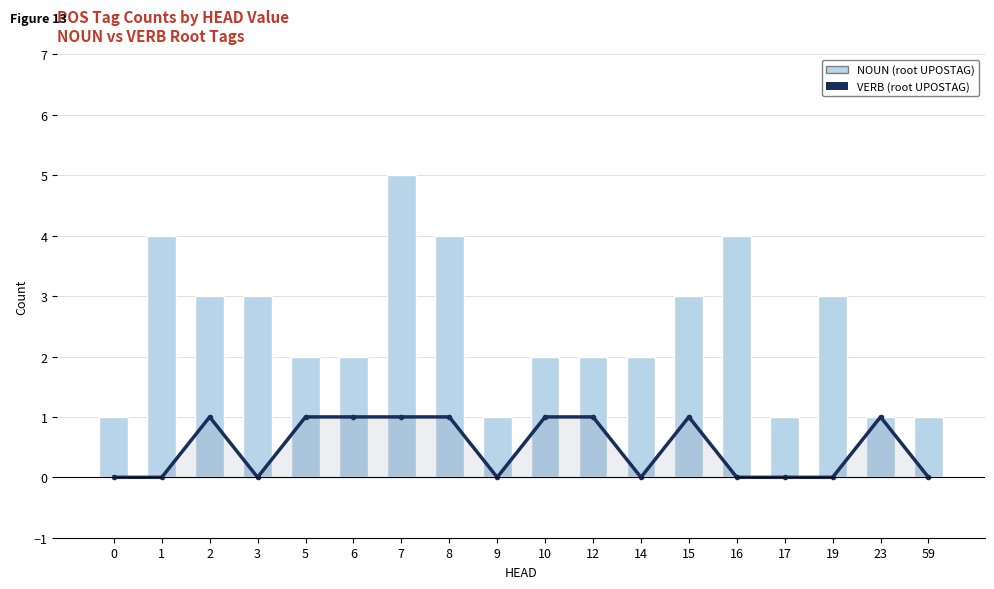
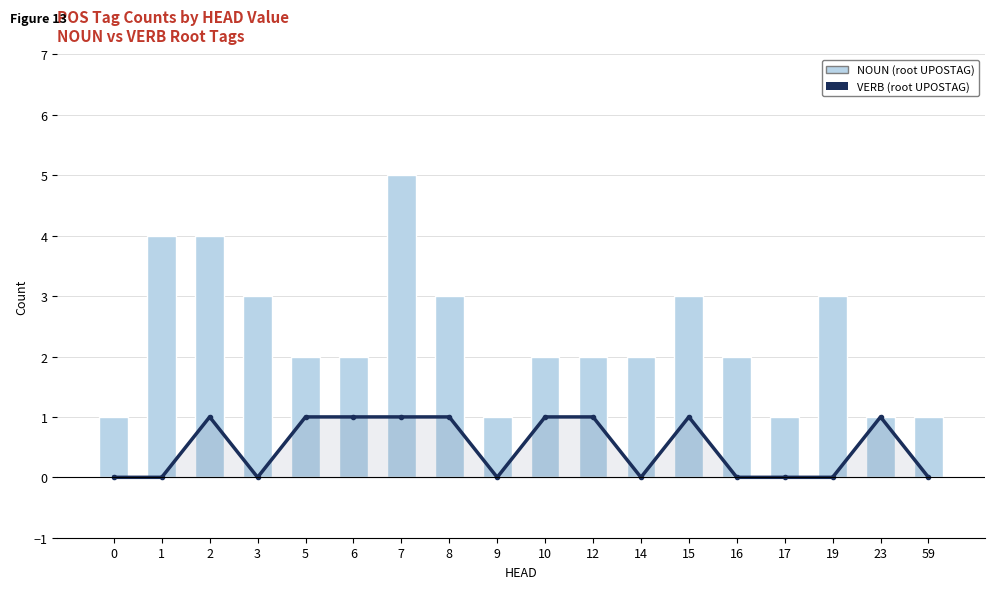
NOUN (root UPOSTAG), 2: 3 -> 4
NOUN (root UPOSTAG), 8: 4 -> 3
NOUN (root UPOSTAG), 16: 4 -> 2
